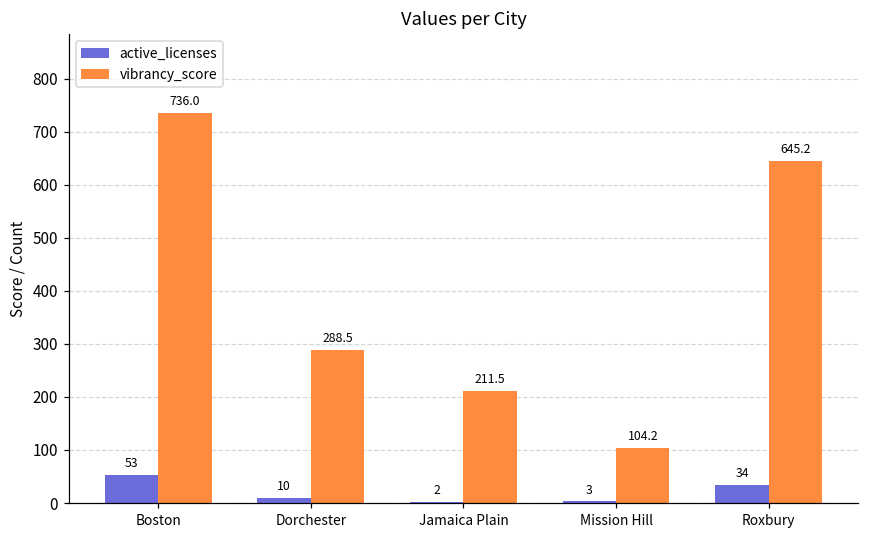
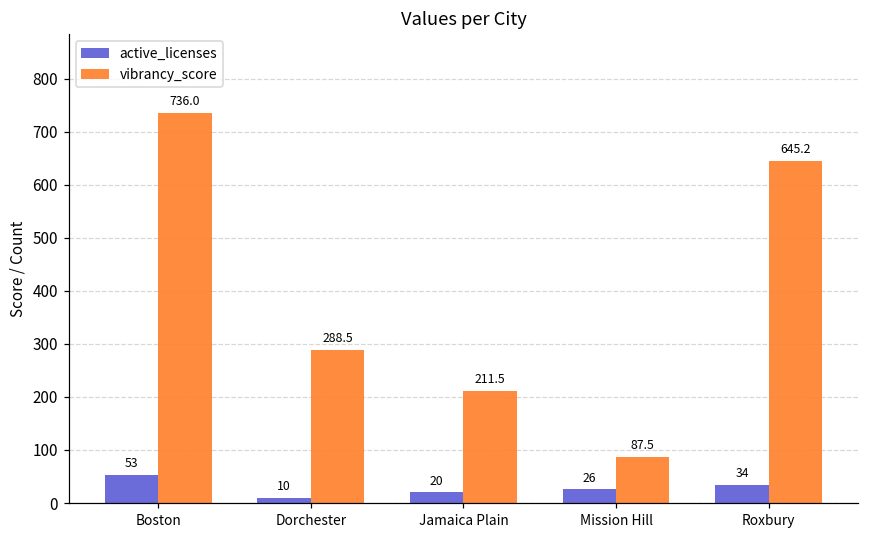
active_licenses, Jamaica Plain: 2 -> 20
active_licenses, Mission Hill: 3 -> 26
vibrancy_score, Mission Hill: 104.2 -> 87.5
